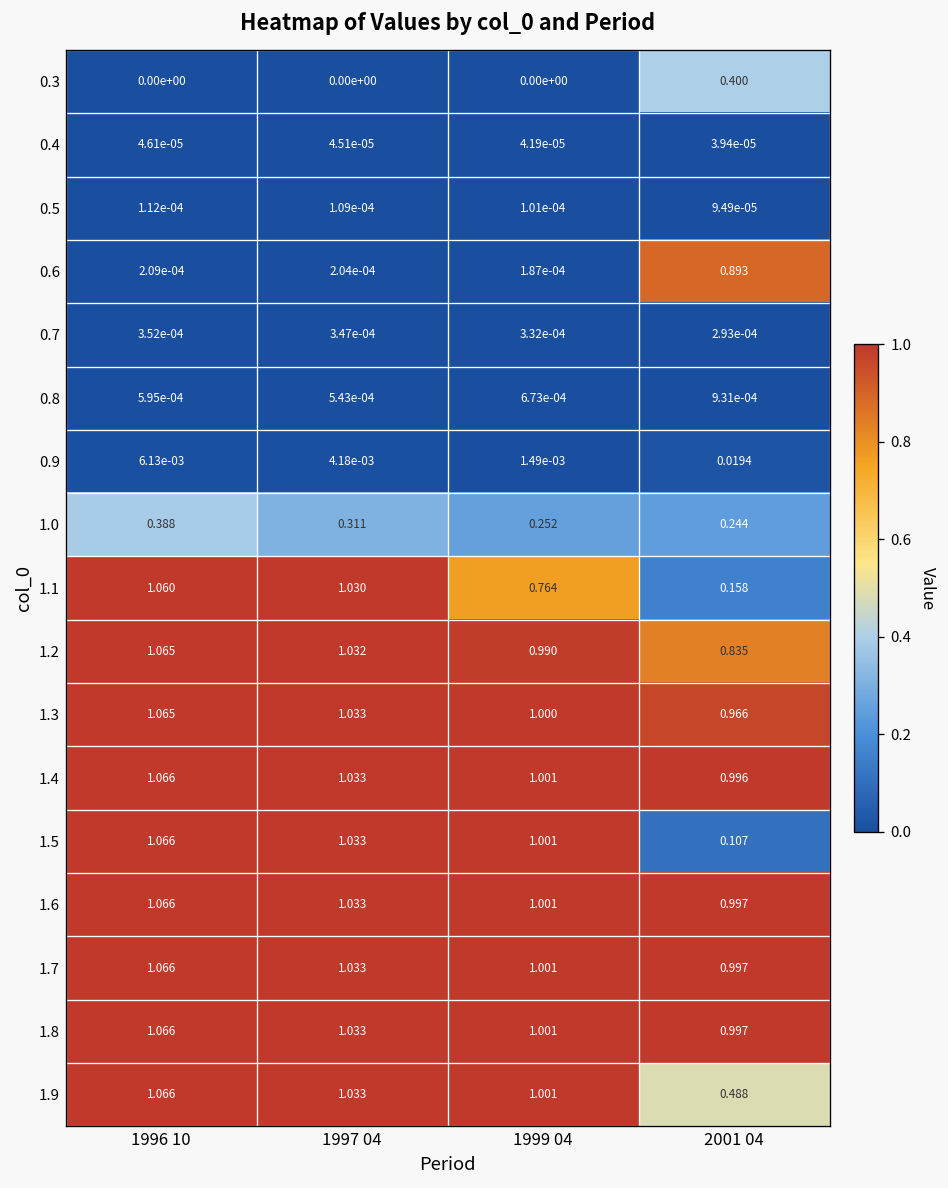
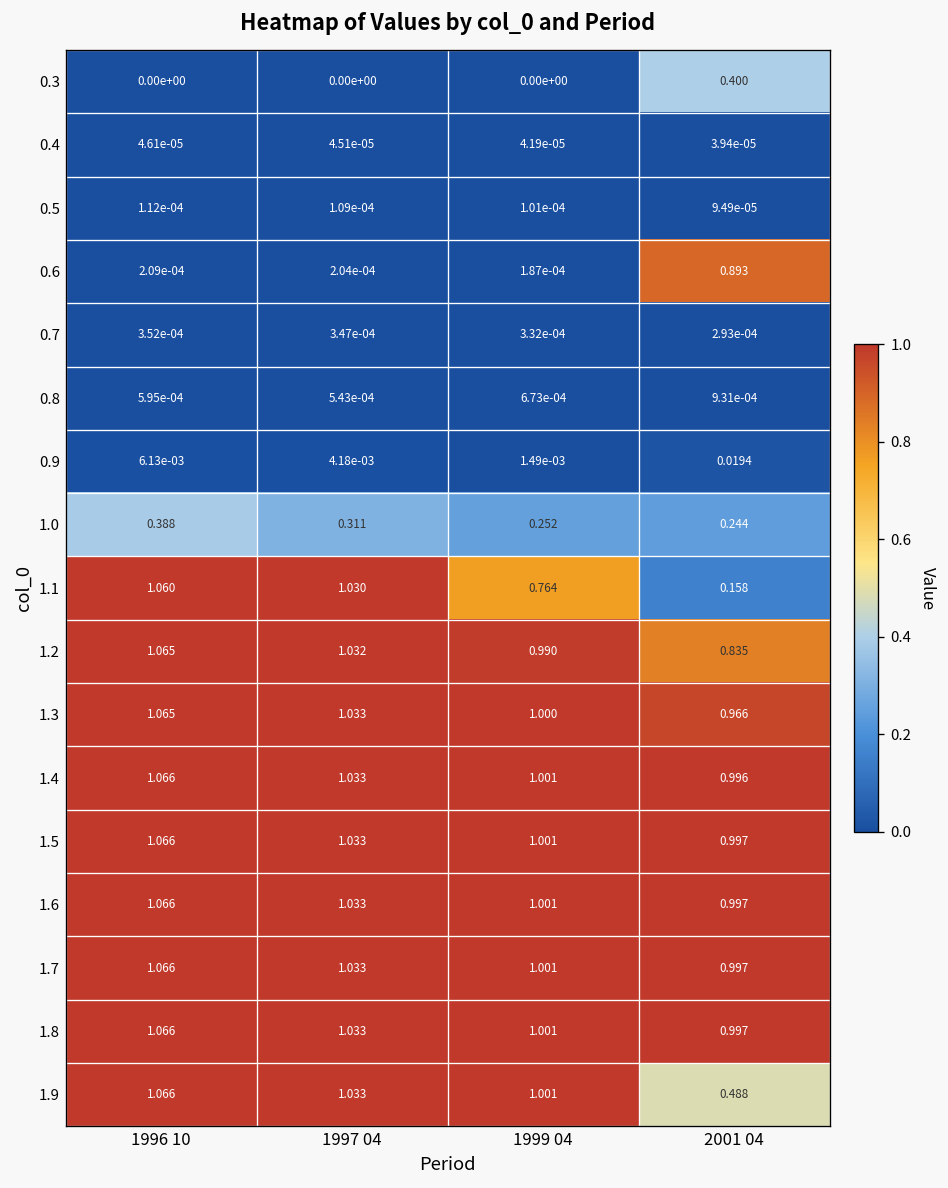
1.5, 2001 04: 0.107 -> 0.997
